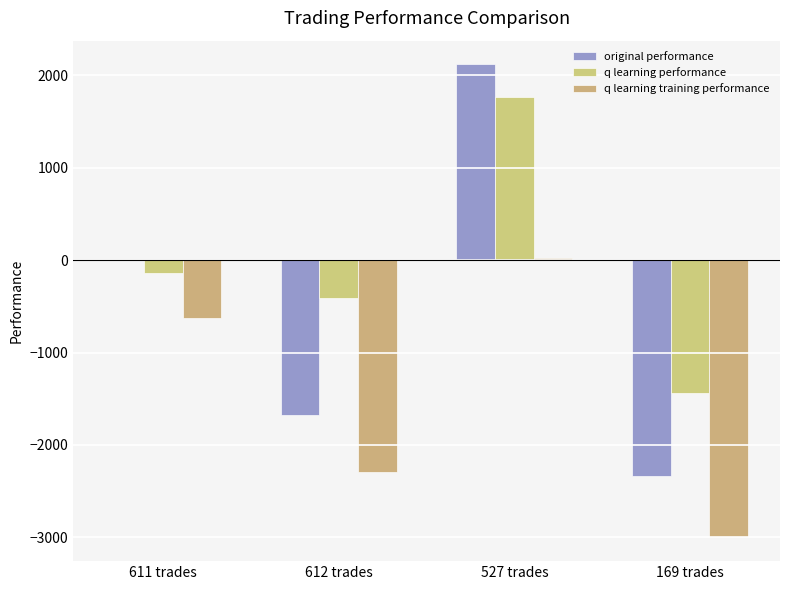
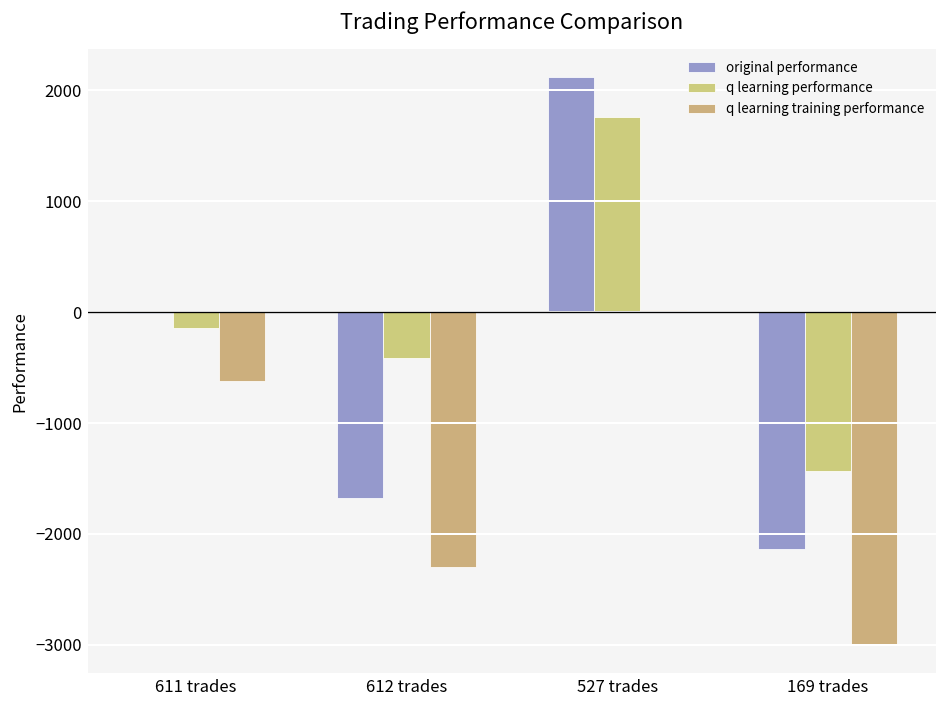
original performance, 169 trades: -2300 -> -2100
